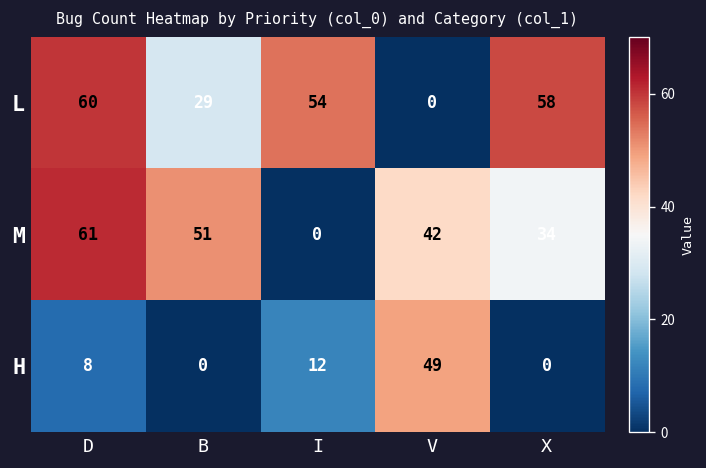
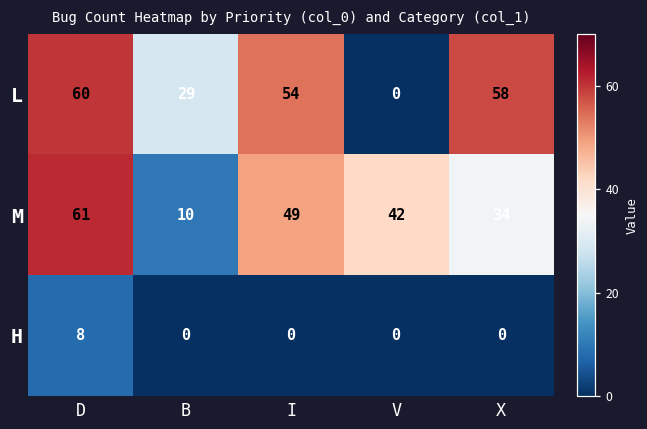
M, B: 51 -> 10
M, I: 0 -> 49
H, I: 12 -> 0
H, V: 49 -> 0
